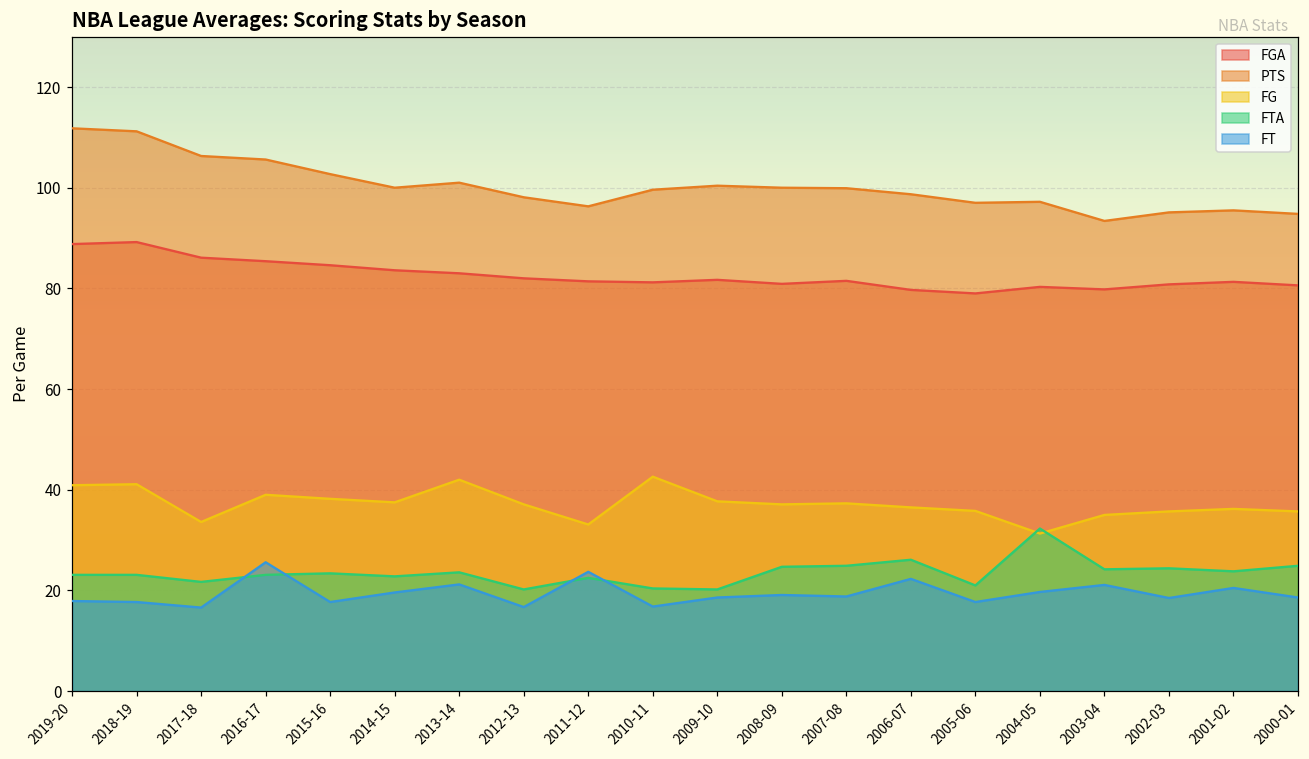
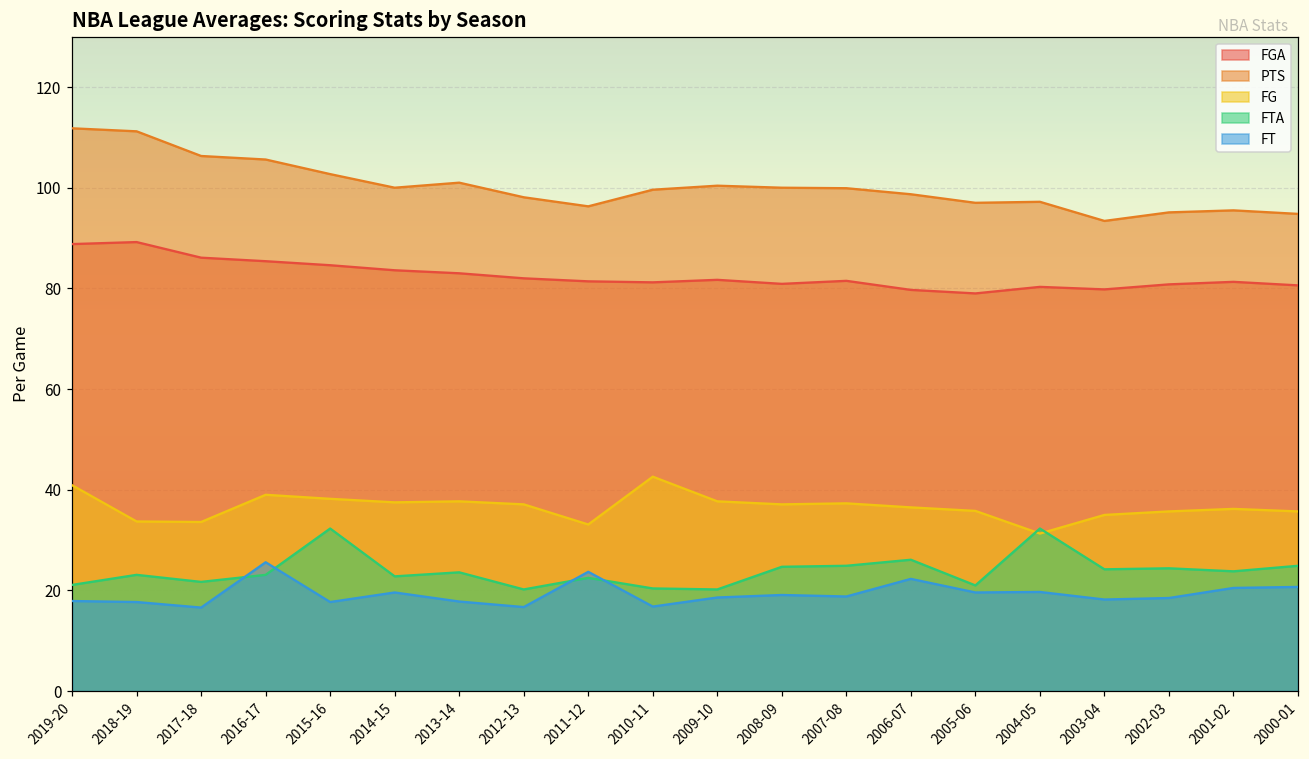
FTA, 2019-20: 23 -> 21
FG, 2018-19: 41 -> 34
FTA, 2015-16: 23 -> 32
FG, 2013-14: 42 -> 38
FT, 2013-14: 21 -> 18
FT, 2005-06: 18 -> 20
FT, 2003-04: 21 -> 18
FT, 2000-01: 19 -> 21
